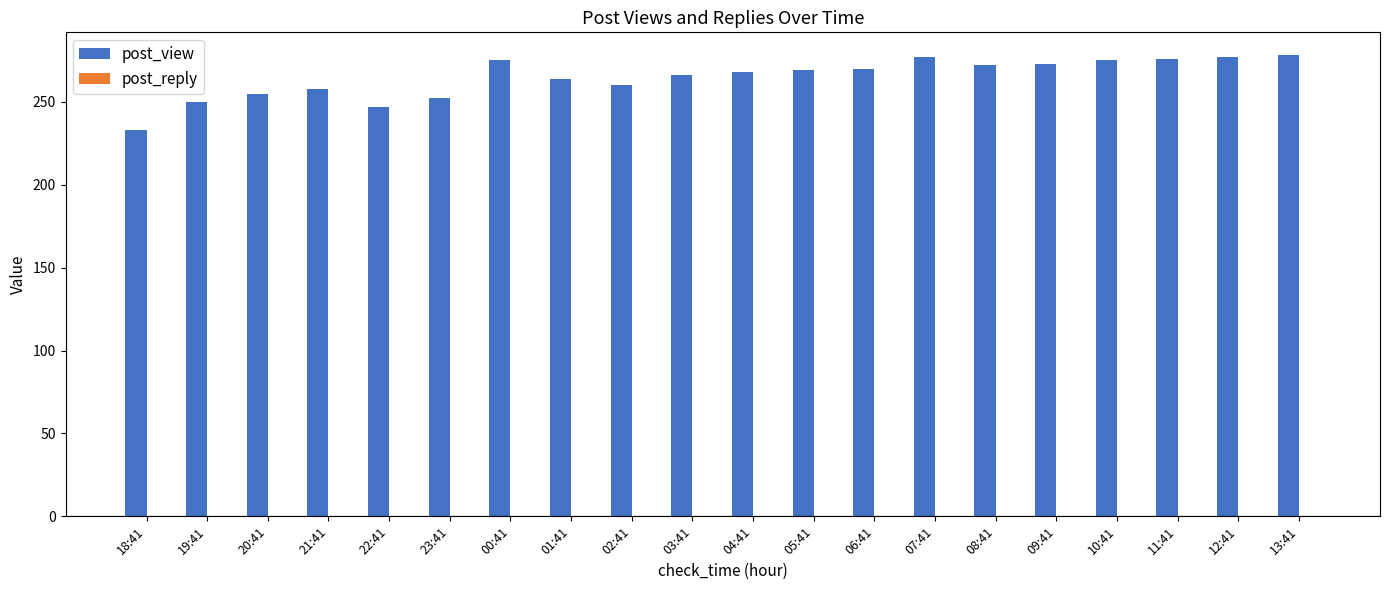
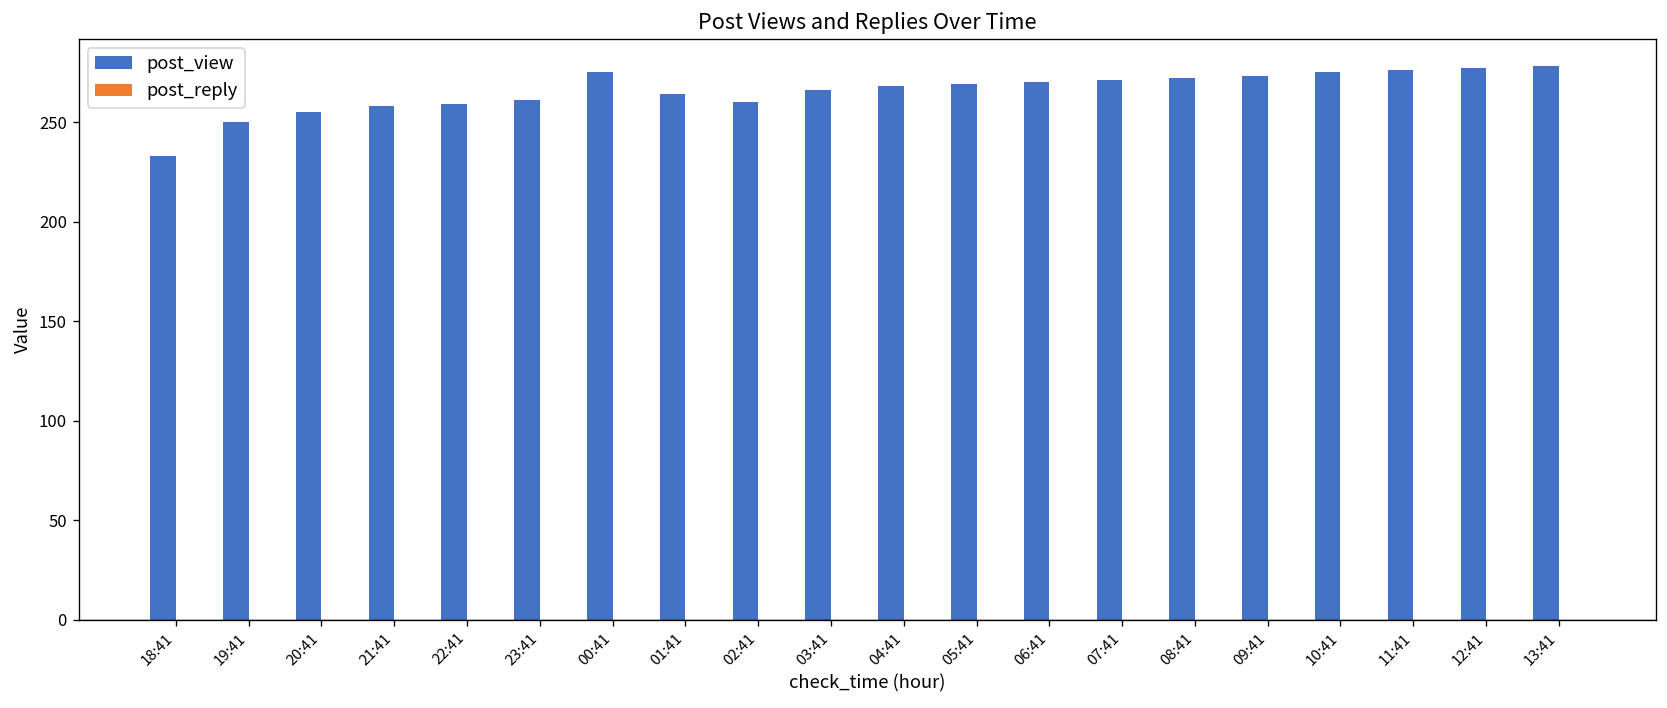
post_view, 22:41: 247 -> 259
post_view, 23:41: 252 -> 261
post_view, 07:41: 277 -> 271
